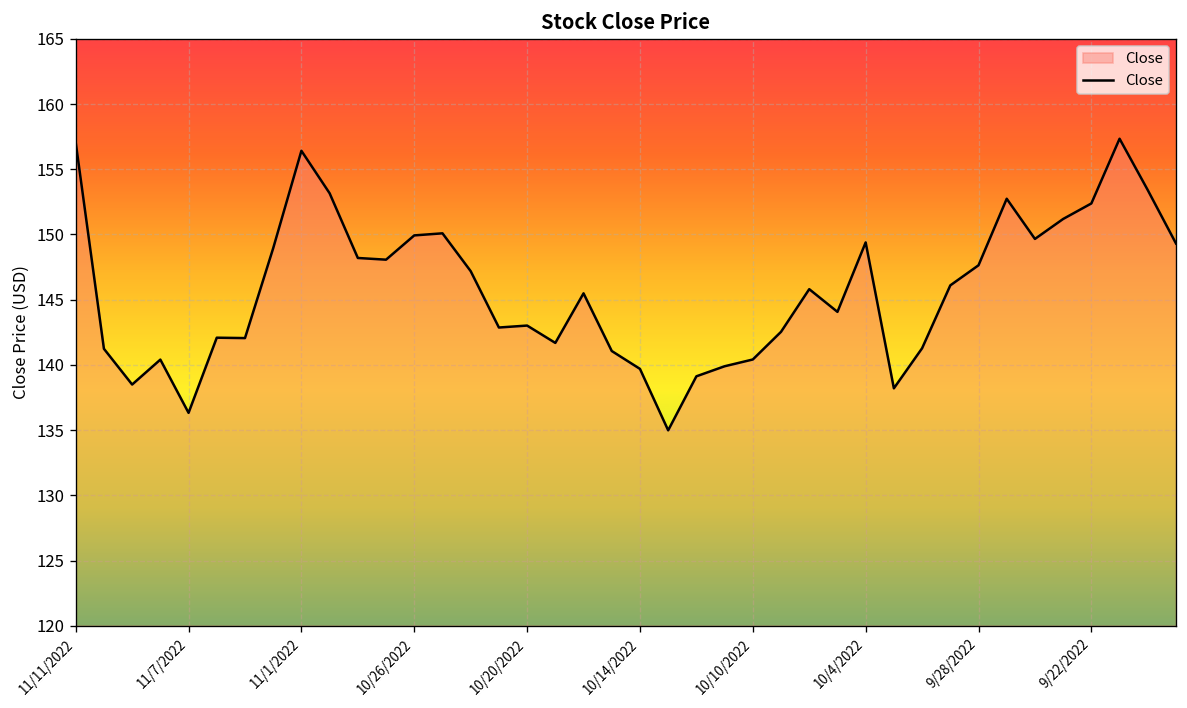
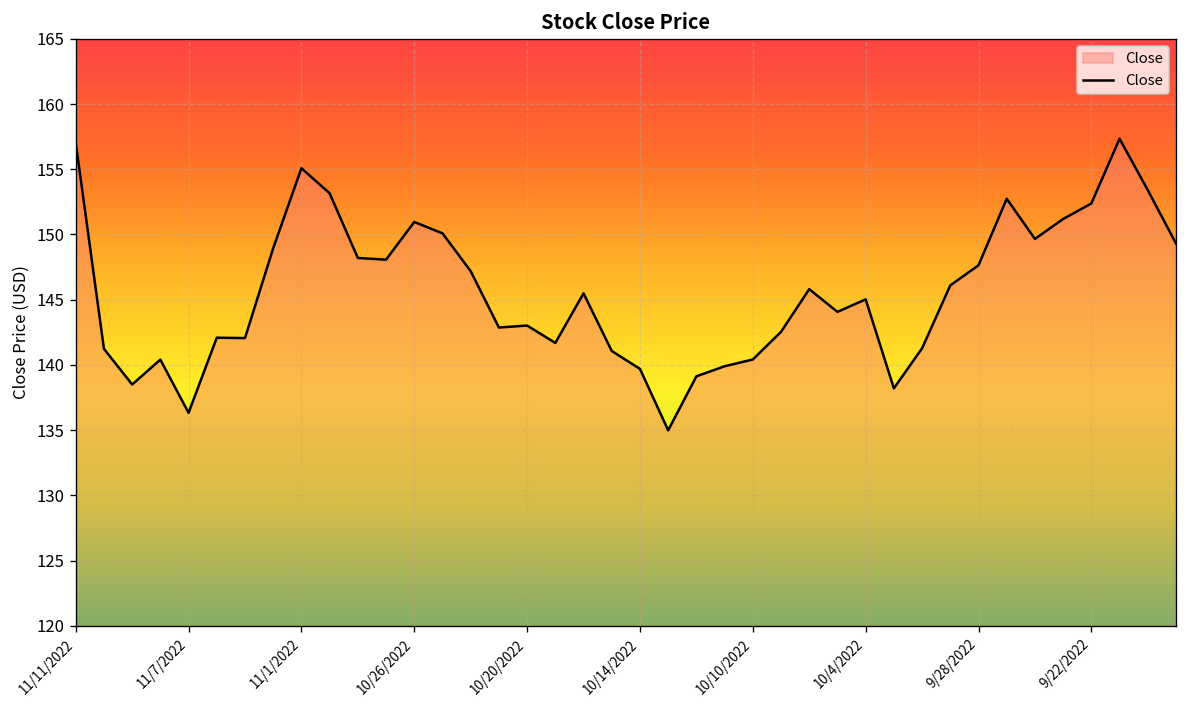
11/1/2022: 156.4 -> 155.1
10/26/2022: 149.9 -> 151.0
10/4/2022: 149.4 -> 145.0
